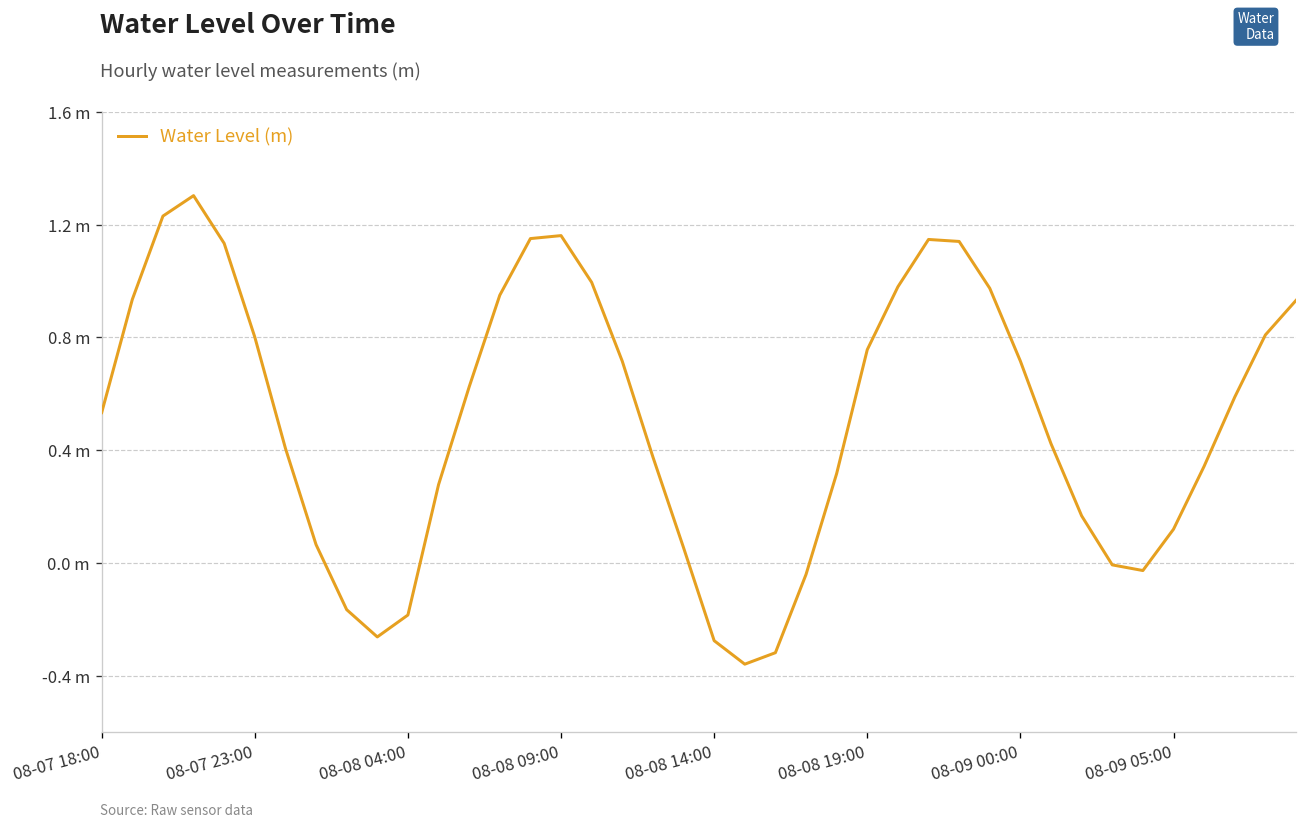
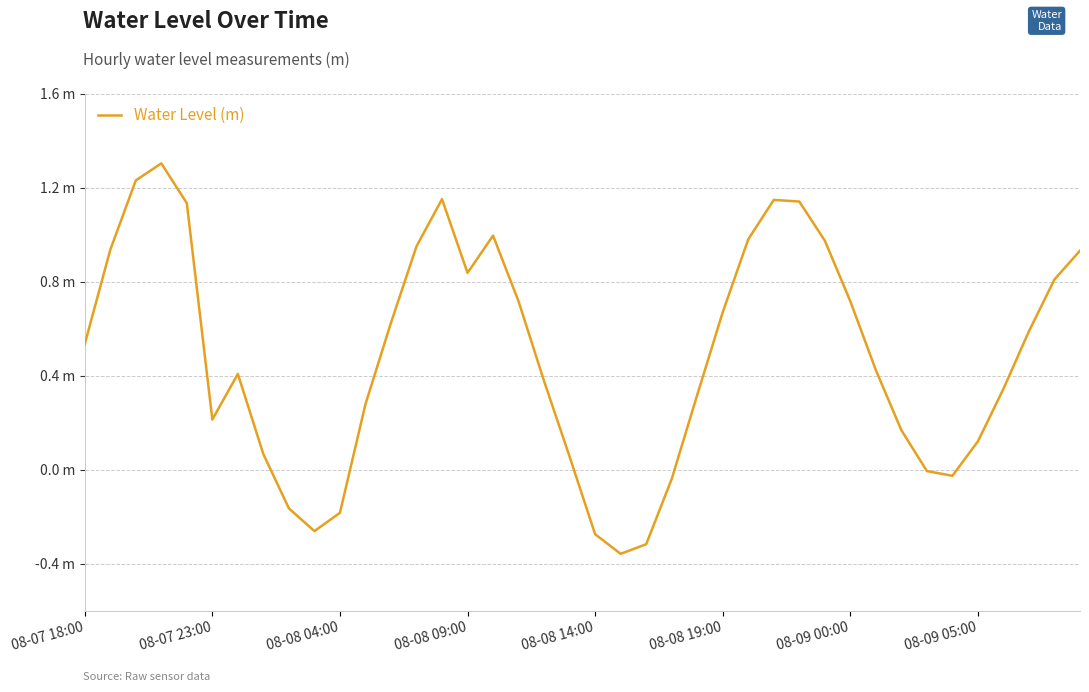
08-07 23:00: 0.80 m -> 0.21 m
08-08 09:00: 1.16 m -> 0.84 m
08-08 19:00: 0.76 m -> 0.67 m
